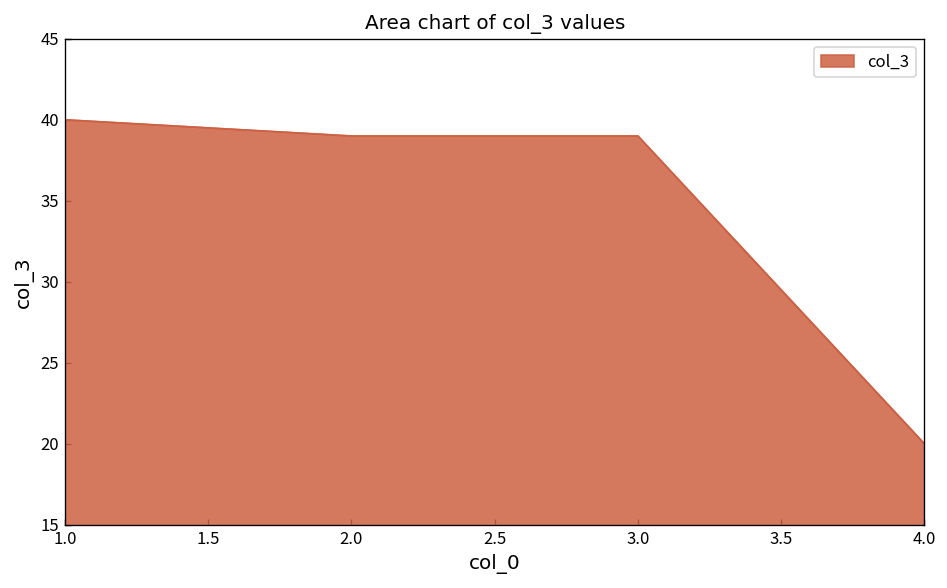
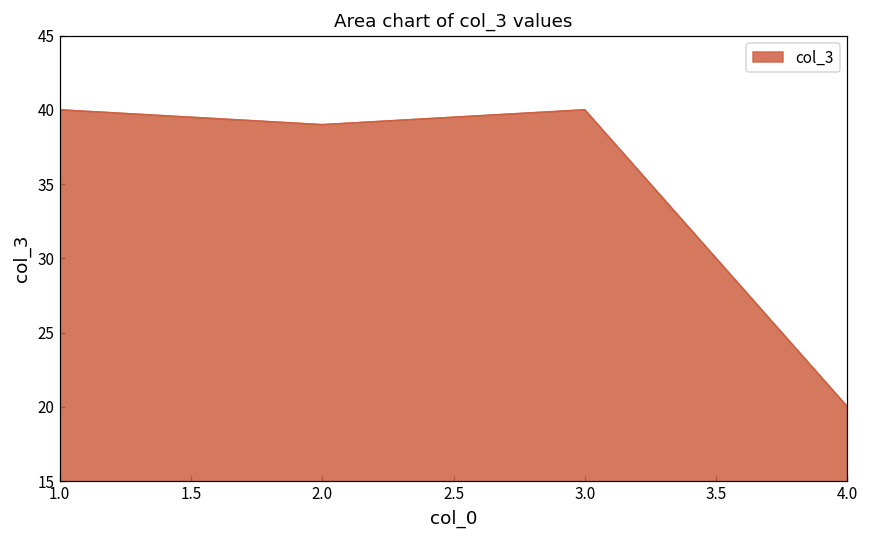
3.0: 39 -> 40
